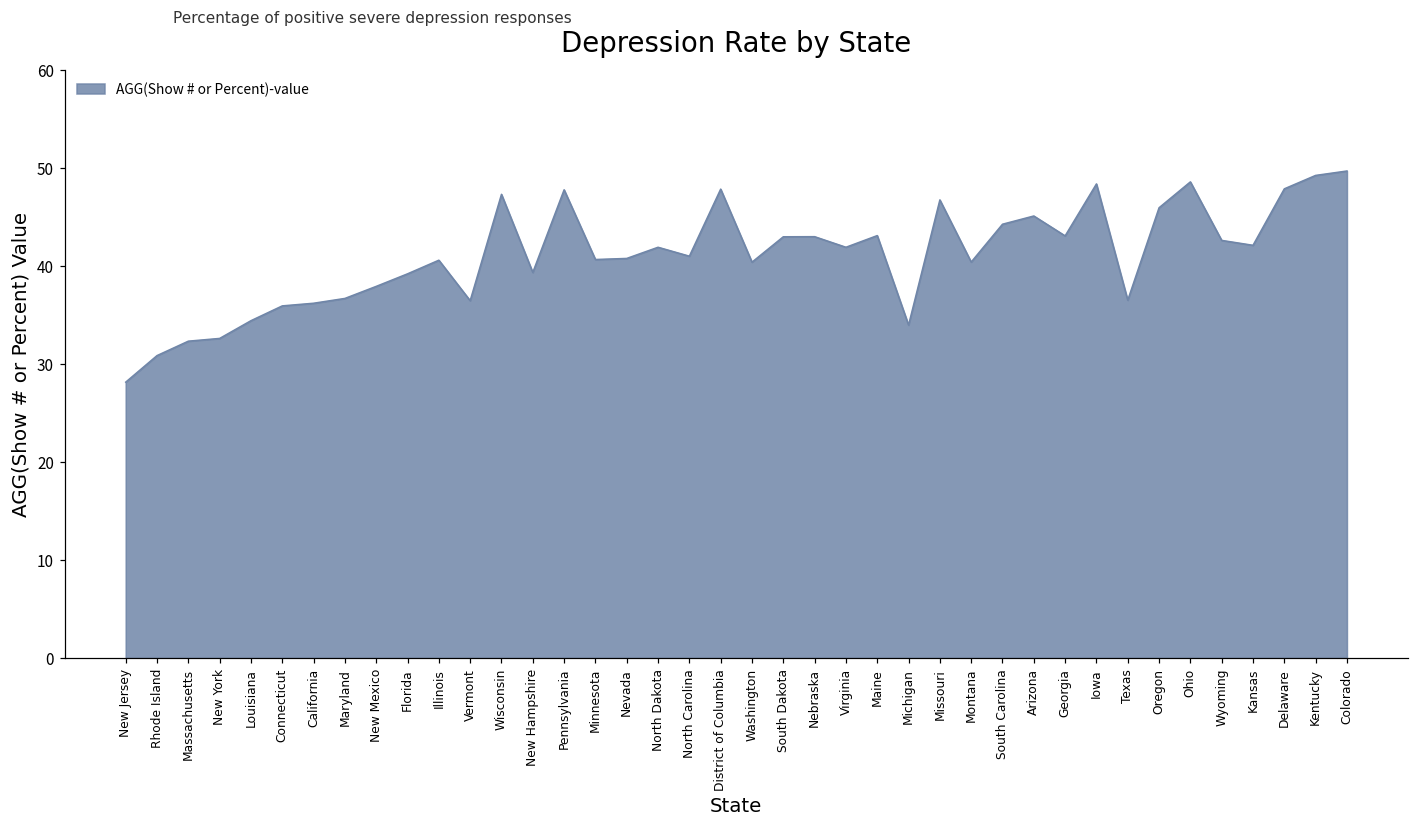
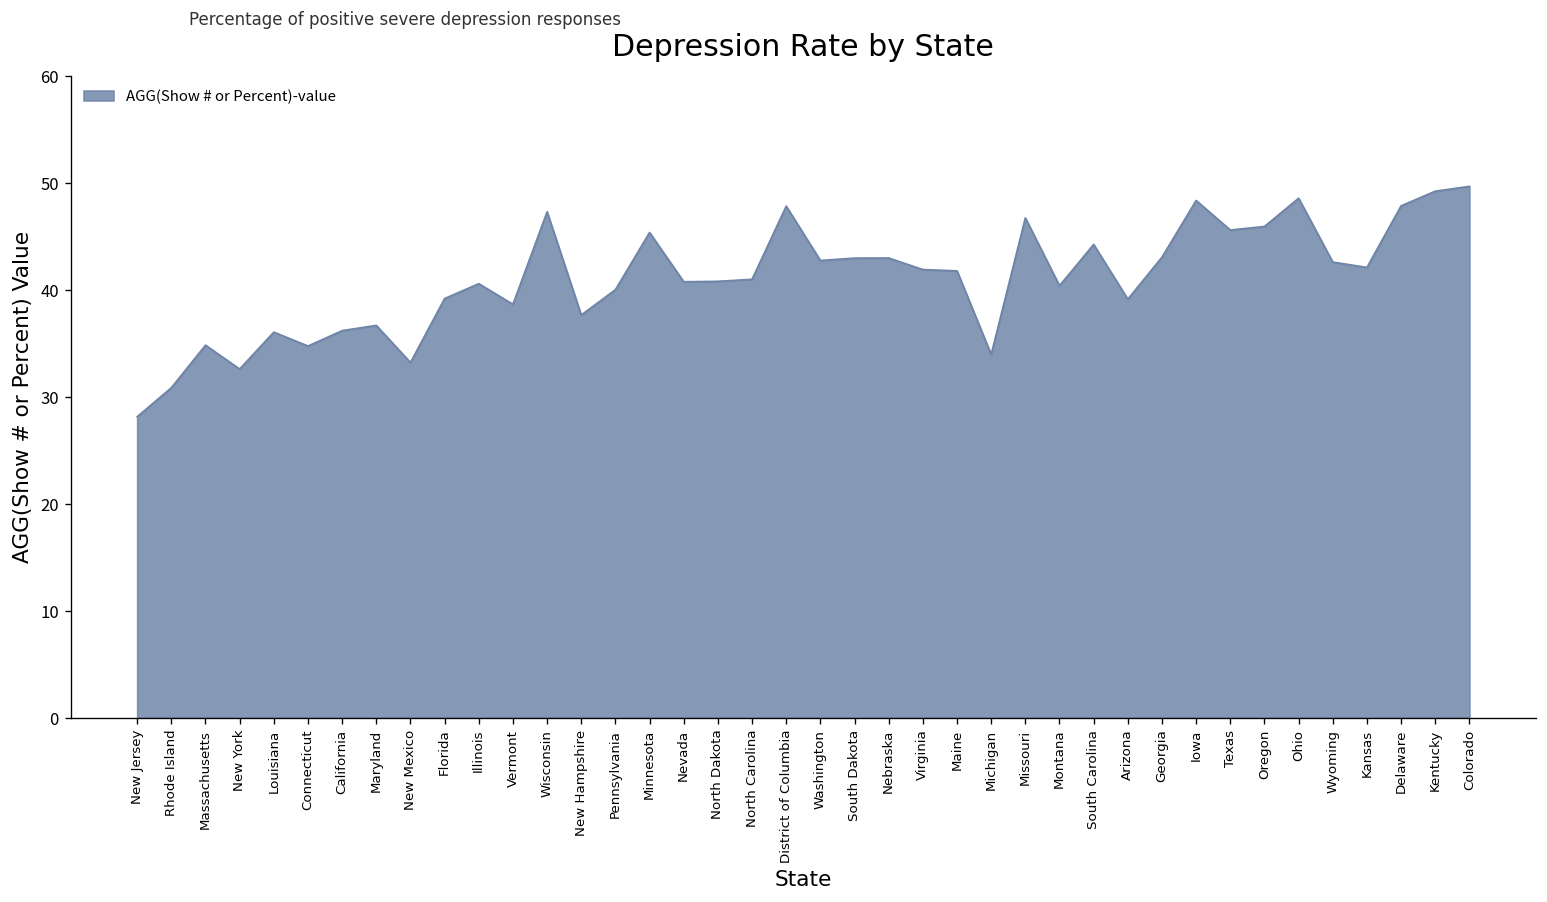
Massachusetts: 32 -> 35
Louisiana: 34 -> 36
Connecticut: 36 -> 35
New Mexico: 38 -> 33
Vermont: 36 -> 39
New Hampshire: 39 -> 38
Pennsylvania: 48 -> 40
Minnesota: 41 -> 45
North Dakota: 42 -> 41
Washington: 40 -> 43
Maine: 43 -> 42
Arizona: 45 -> 39
Texas: 37 -> 46
